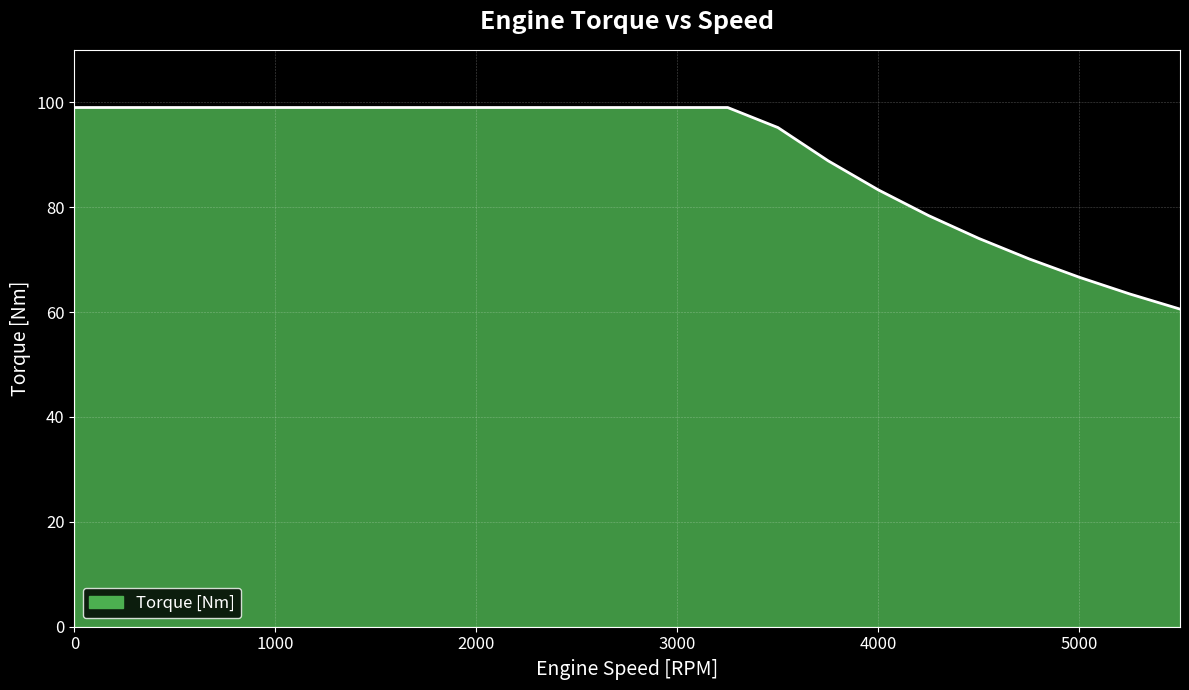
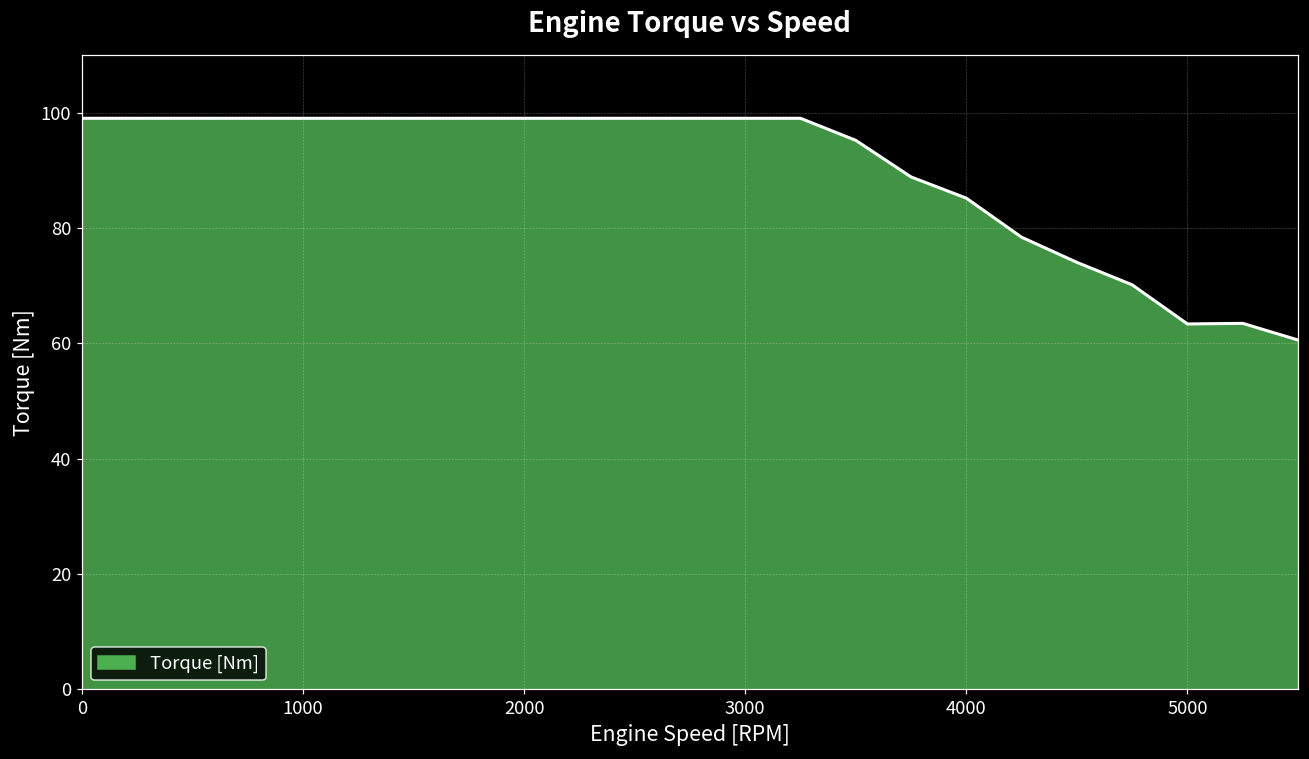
4000: 83 -> 85
5000: 67 -> 63
